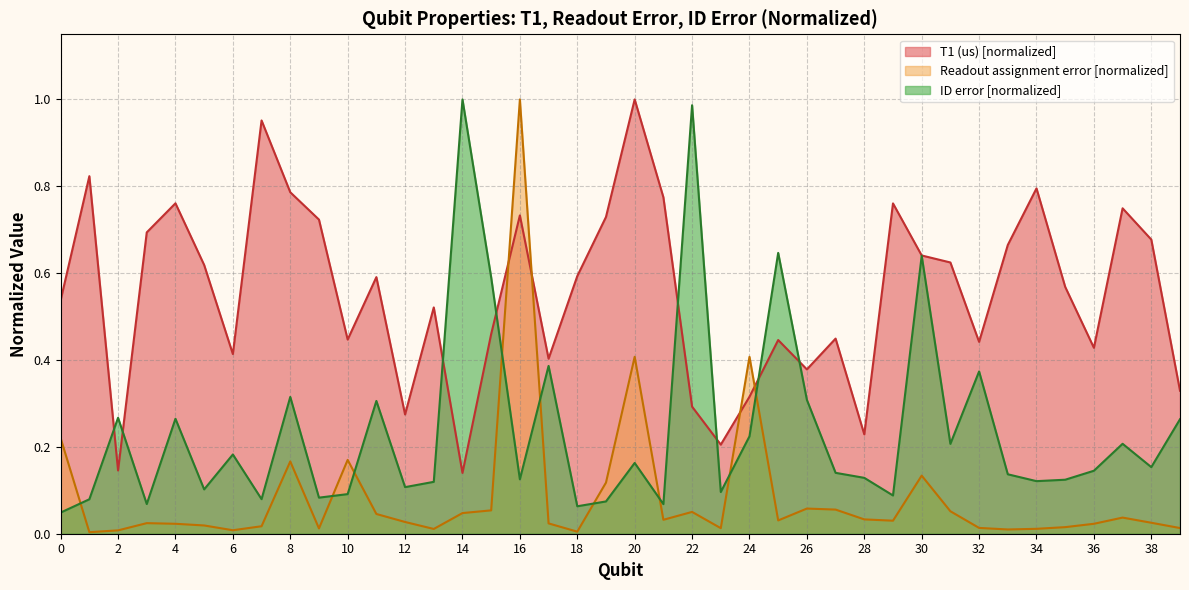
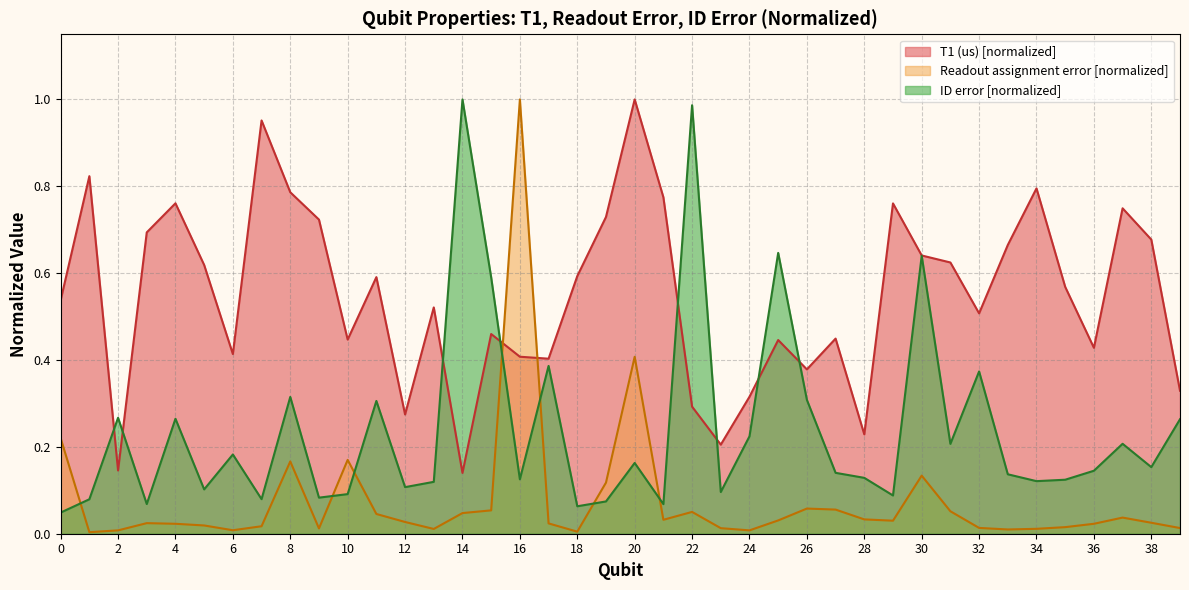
T1 (us) [normalized], 16: 0.73 -> 0.41
Readout assignment error [normalized], 24: 0.41 -> 0.01
T1 (us) [normalized], 32: 0.44 -> 0.51
